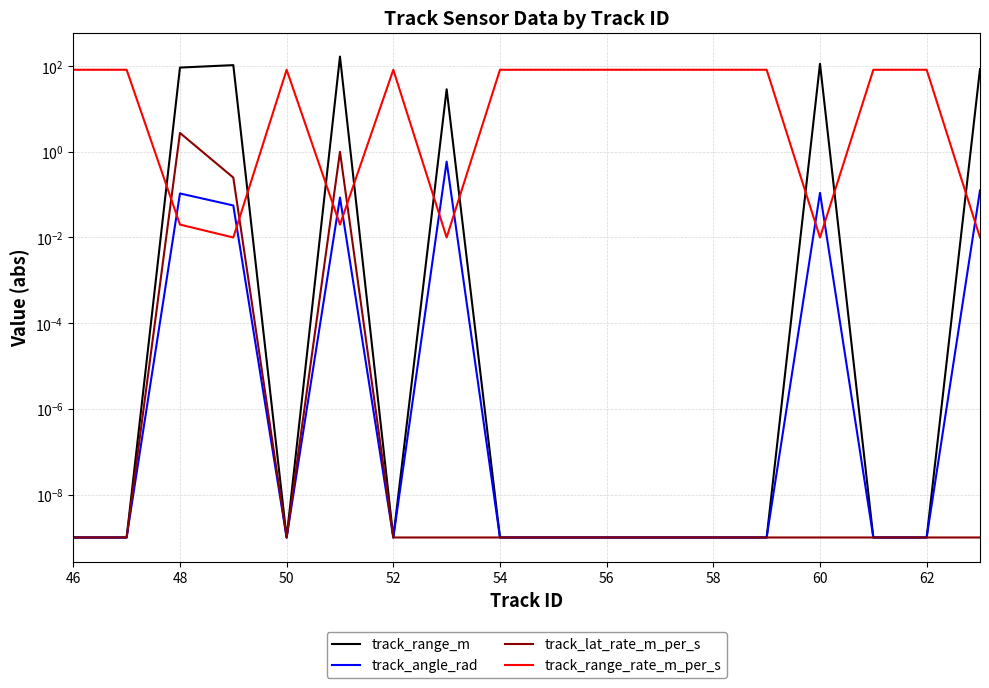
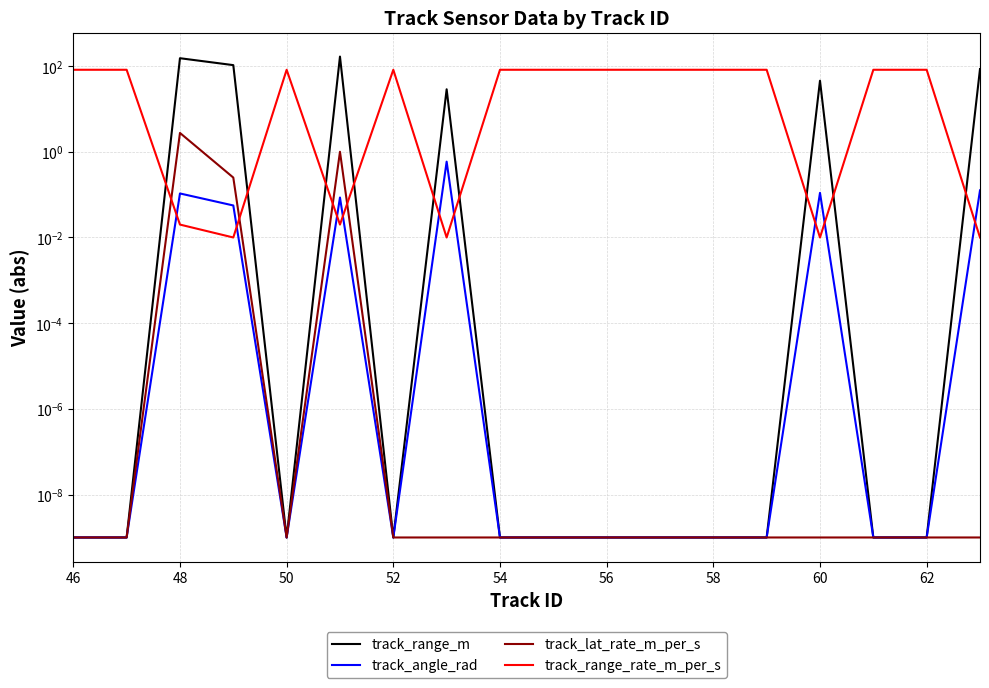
track_range_m, 48: 90 -> 150
track_range_m, 60: 110 -> 50
